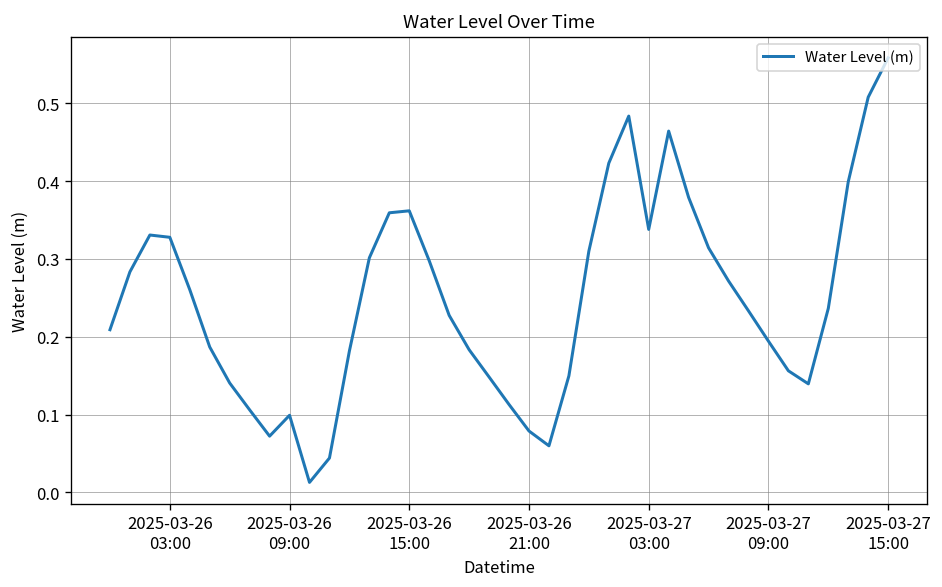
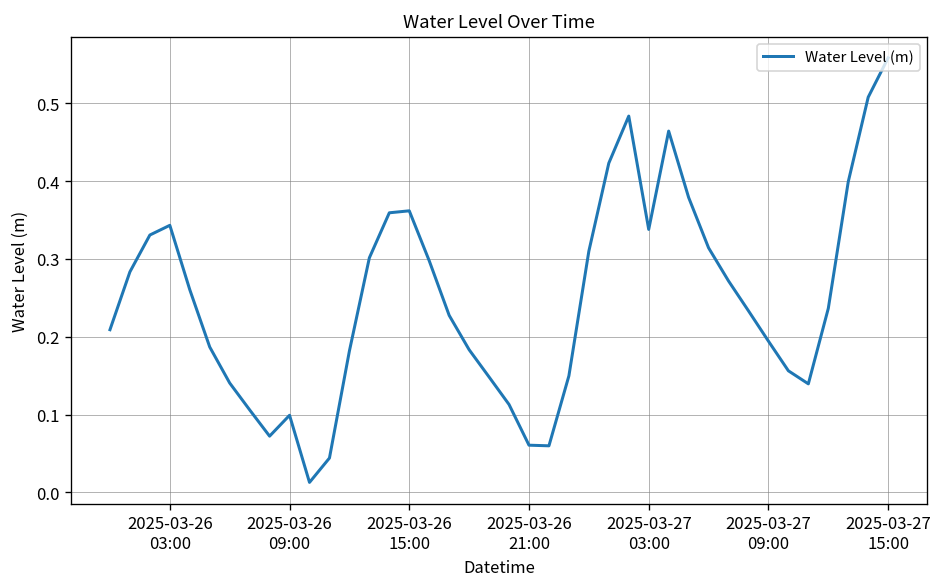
2025-03-26 03:00: 0.33 -> 0.34
2025-03-26 21:00: 0.08 -> 0.06
